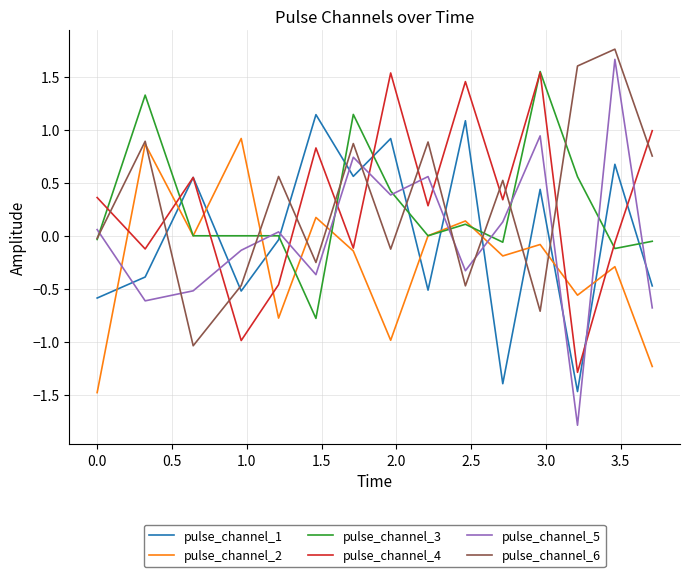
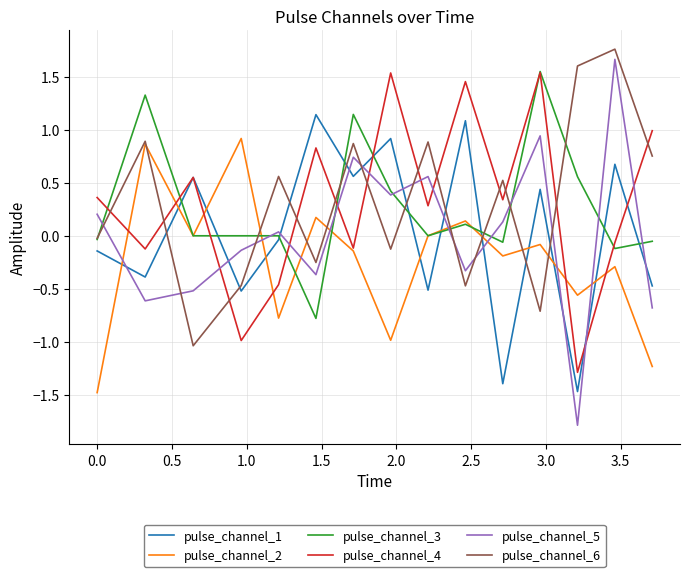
pulse_channel_1, 0.0: -0.59 -> -0.14
pulse_channel_5, 0.0: 0.06 -> 0.20
